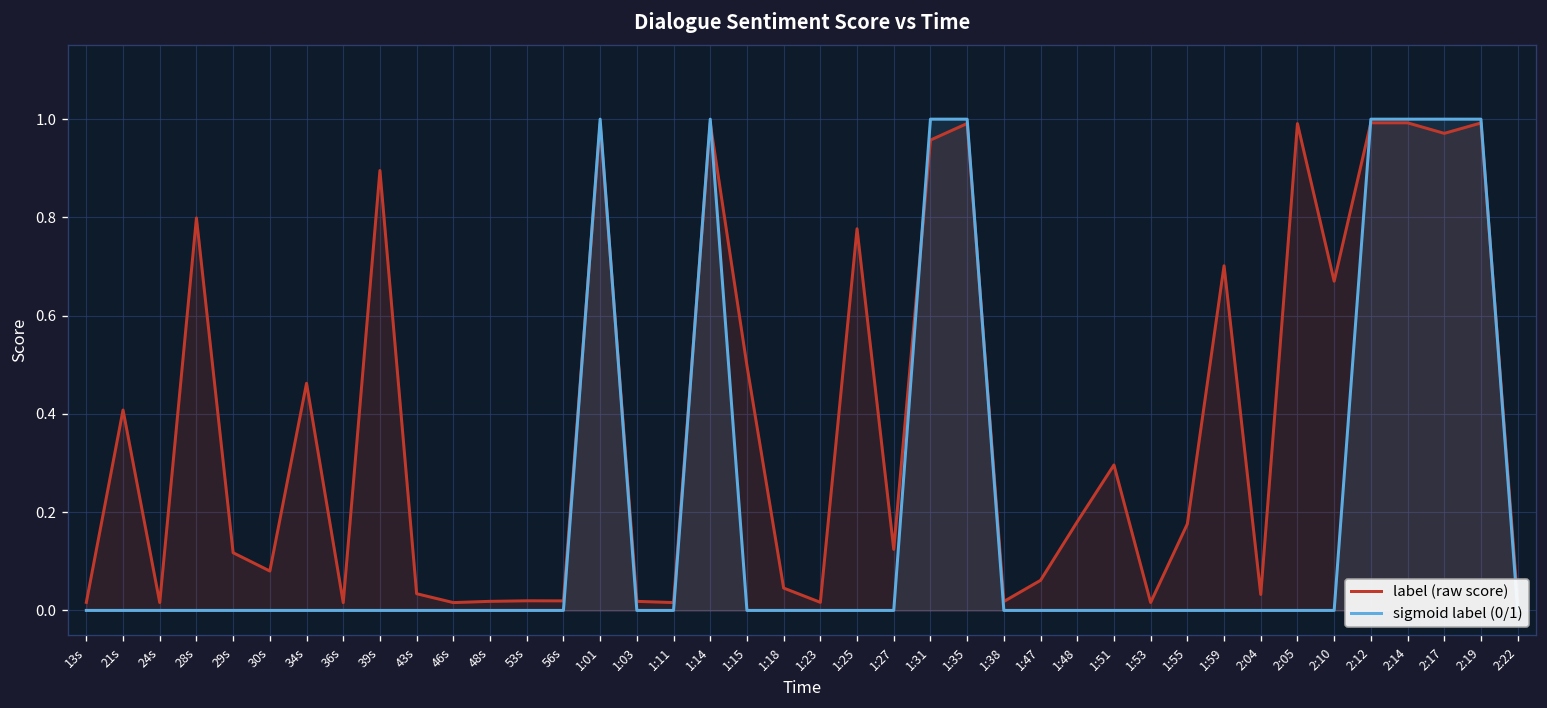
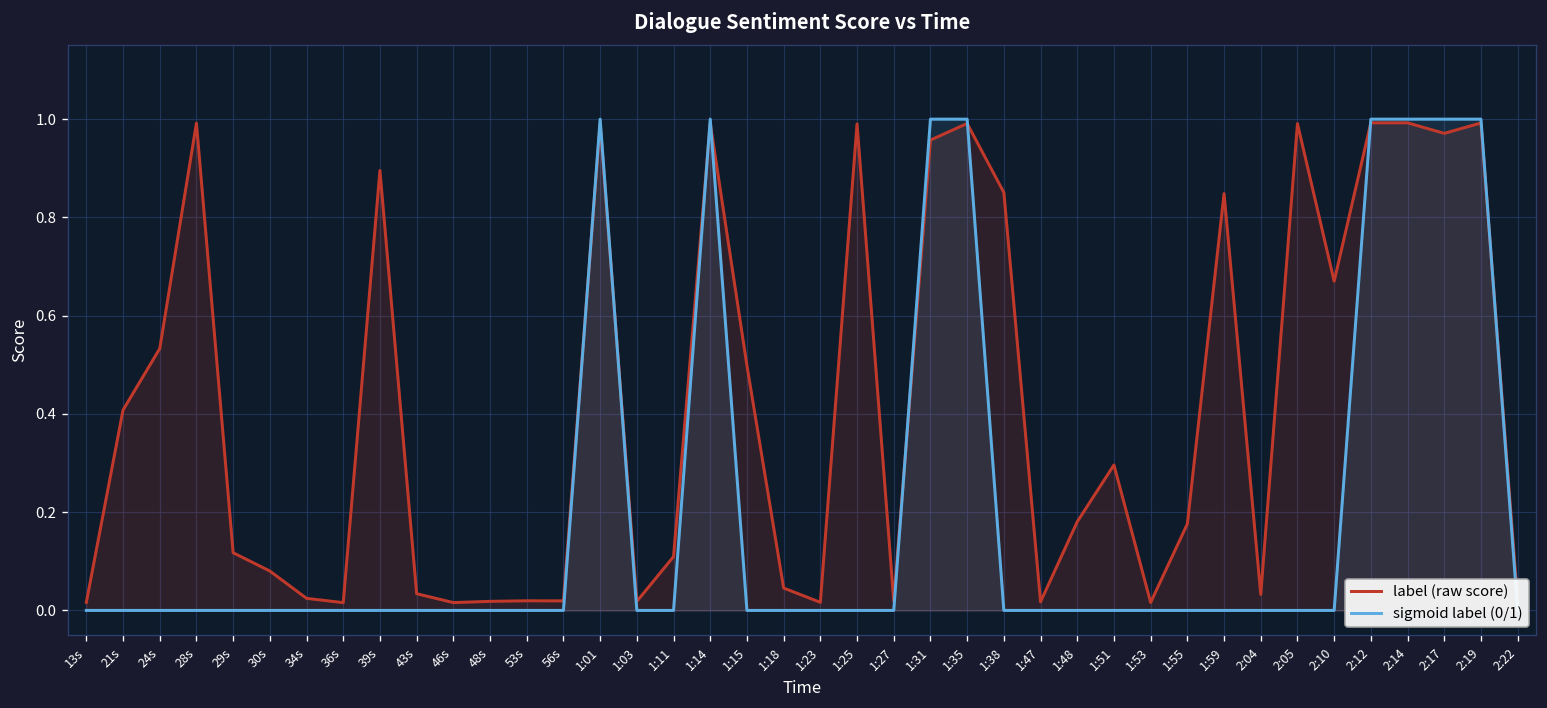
label (raw score), 24s: 0.02 -> 0.53
label (raw score), 28s: 0.80 -> 0.99
label (raw score), 34s: 0.46 -> 0.02
label (raw score), 1:11: 0.02 -> 0.11
label (raw score), 1:25: 0.78 -> 0.99
label (raw score), 1:27: 0.12 -> 0.02
label (raw score), 1:38: 0.02 -> 0.85
label (raw score), 1:47: 0.06 -> 0.02
label (raw score), 1:59: 0.70 -> 0.85
